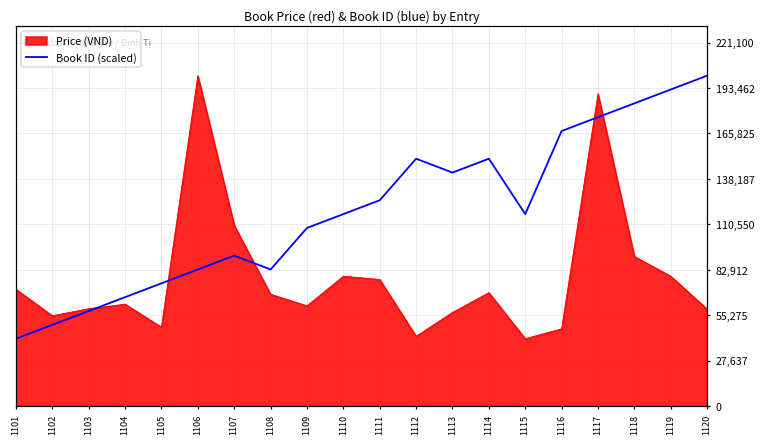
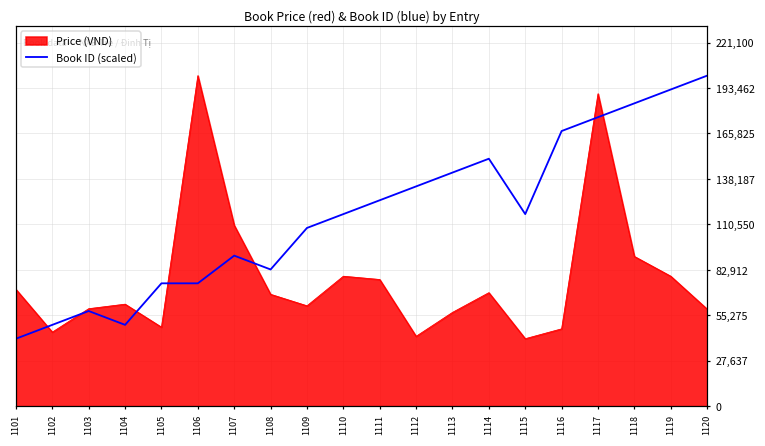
Price (VND), 1102: 55,000 -> 45,000
Book ID (scaled), 1104: 66,000 -> 49,000
Book ID (scaled), 1106: 83,000 -> 75,000
Book ID (scaled), 1112: 150,000 -> 134,000
